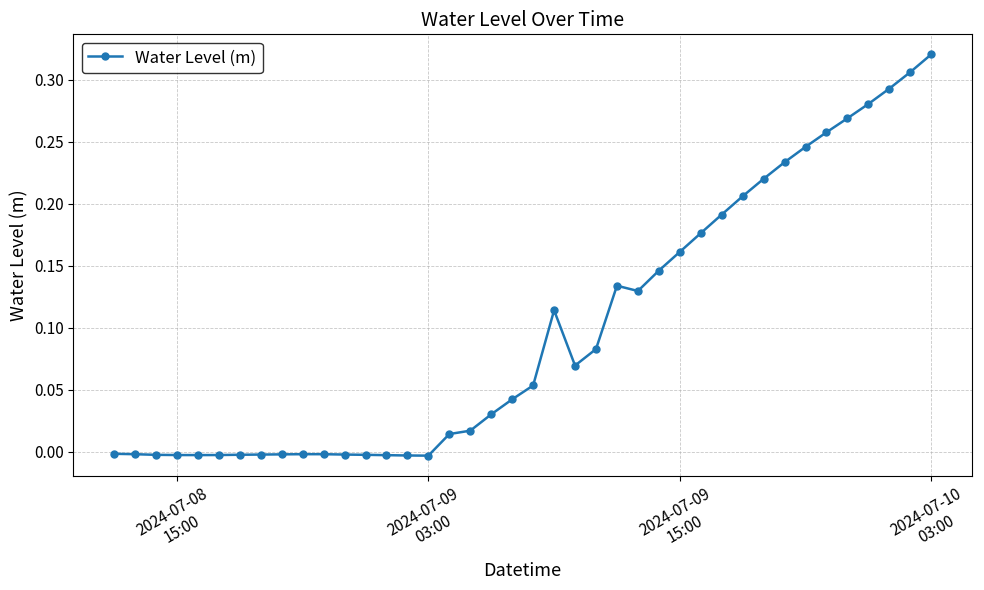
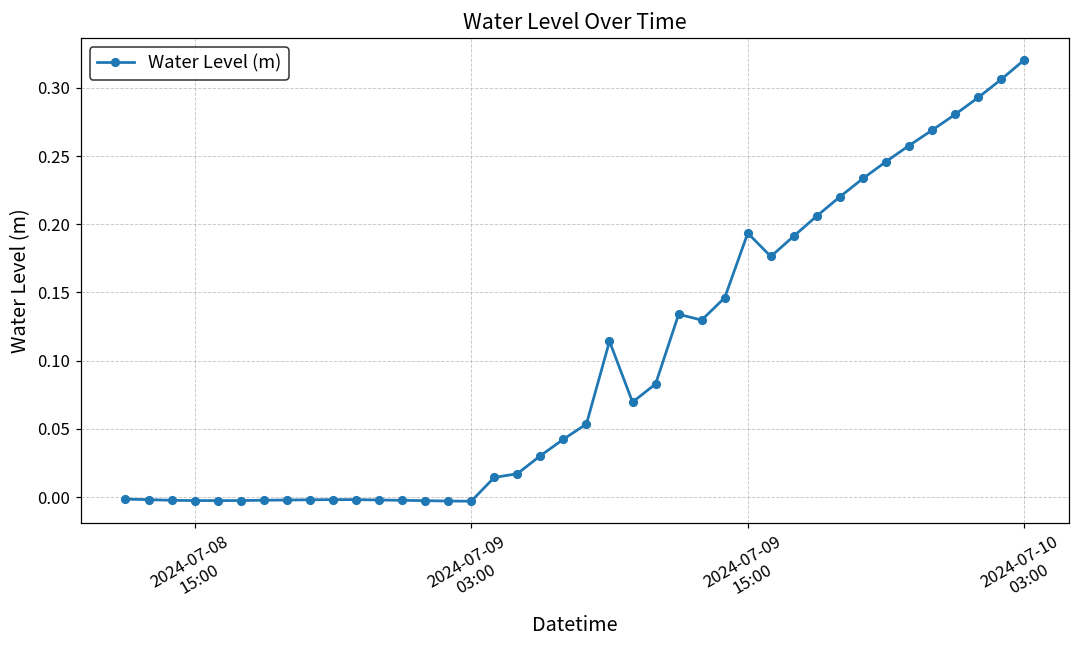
2024-07-09 15:00: 0.161 -> 0.194
